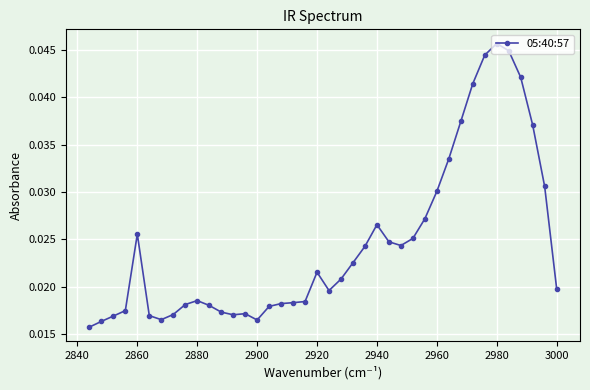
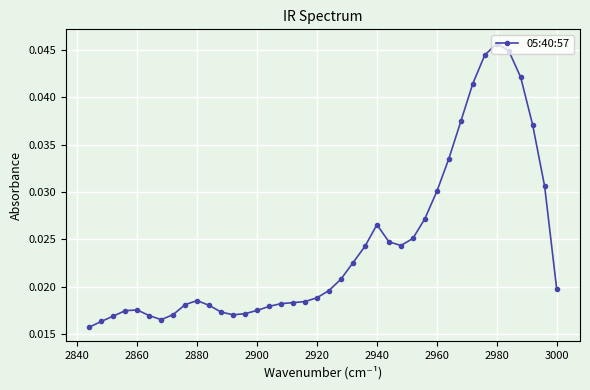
2860: 0.026 -> 0.018
2900: 0.017 -> 0.018
2920: 0.022 -> 0.019
